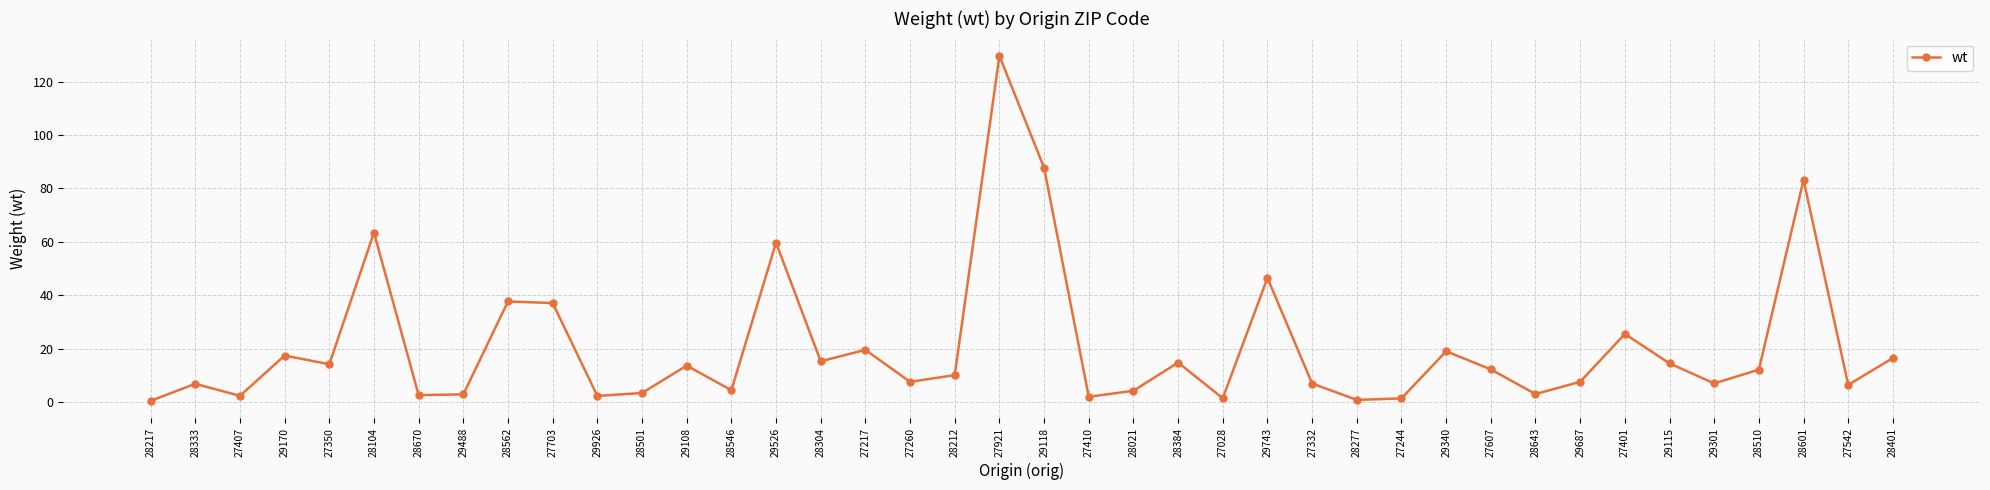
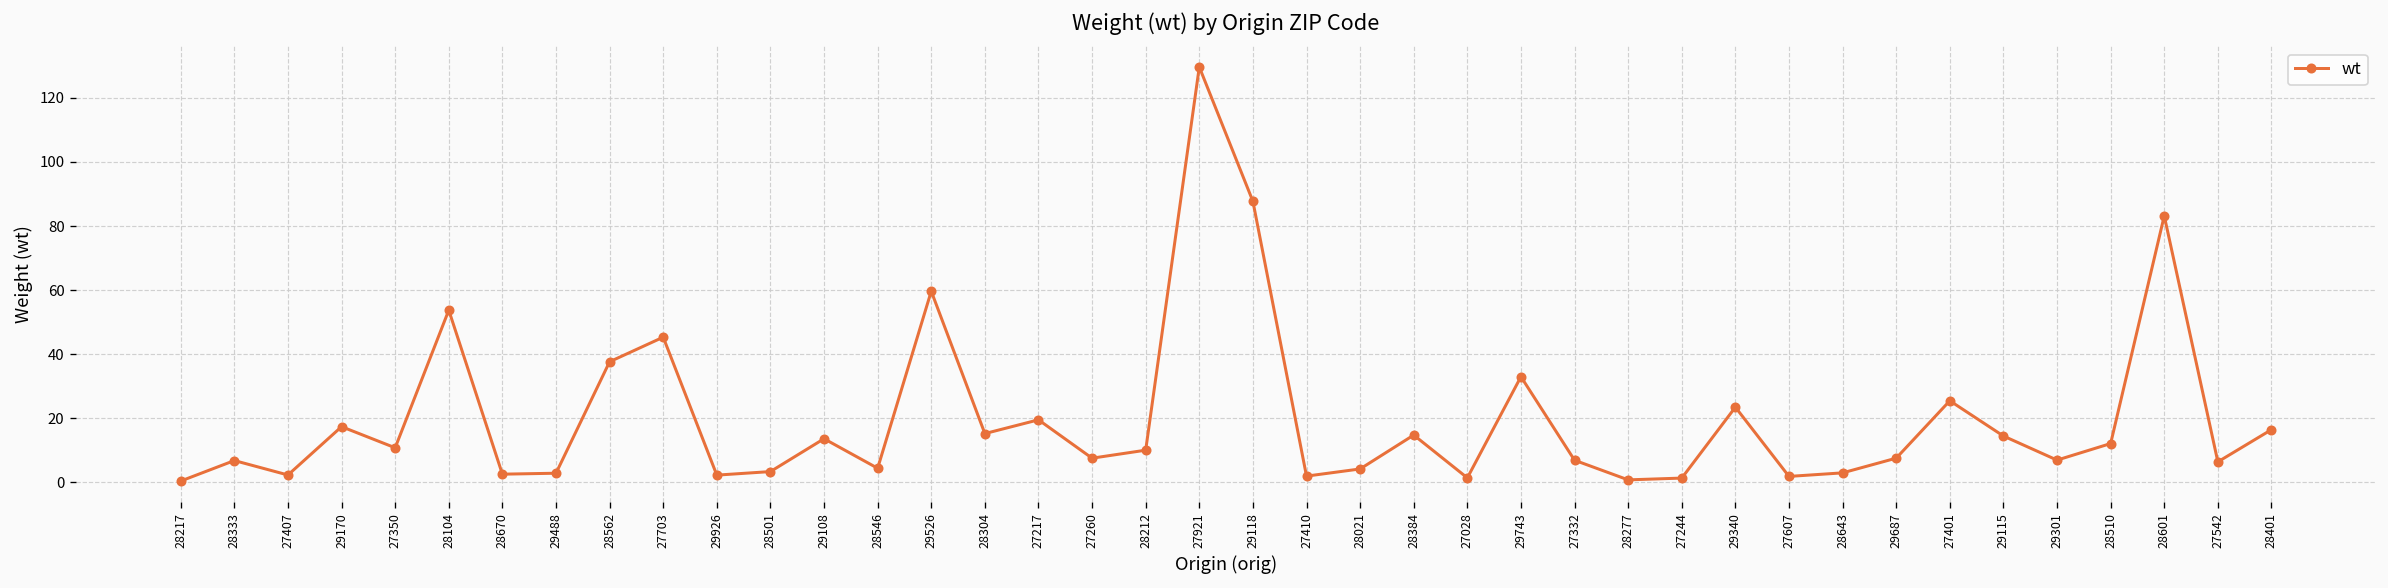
27350: 14 -> 11
28104: 63 -> 54
27703: 37 -> 45
29743: 46 -> 33
29340: 19 -> 23
27607: 12 -> 2
